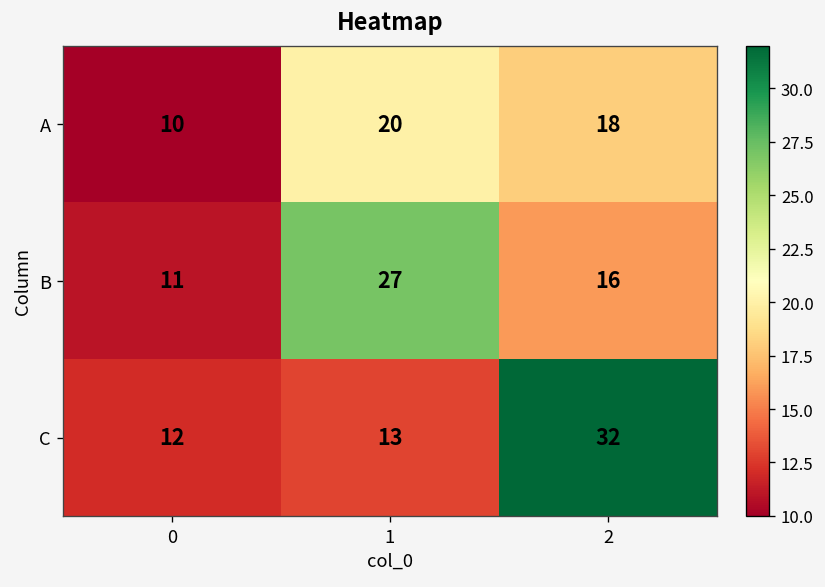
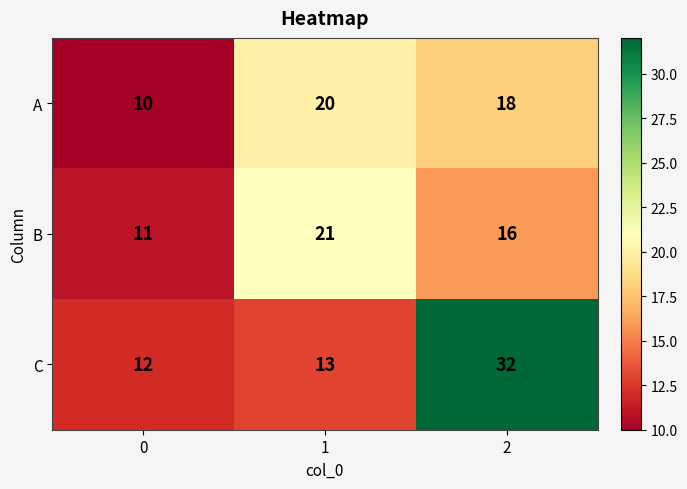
B, 1: 27 -> 21
